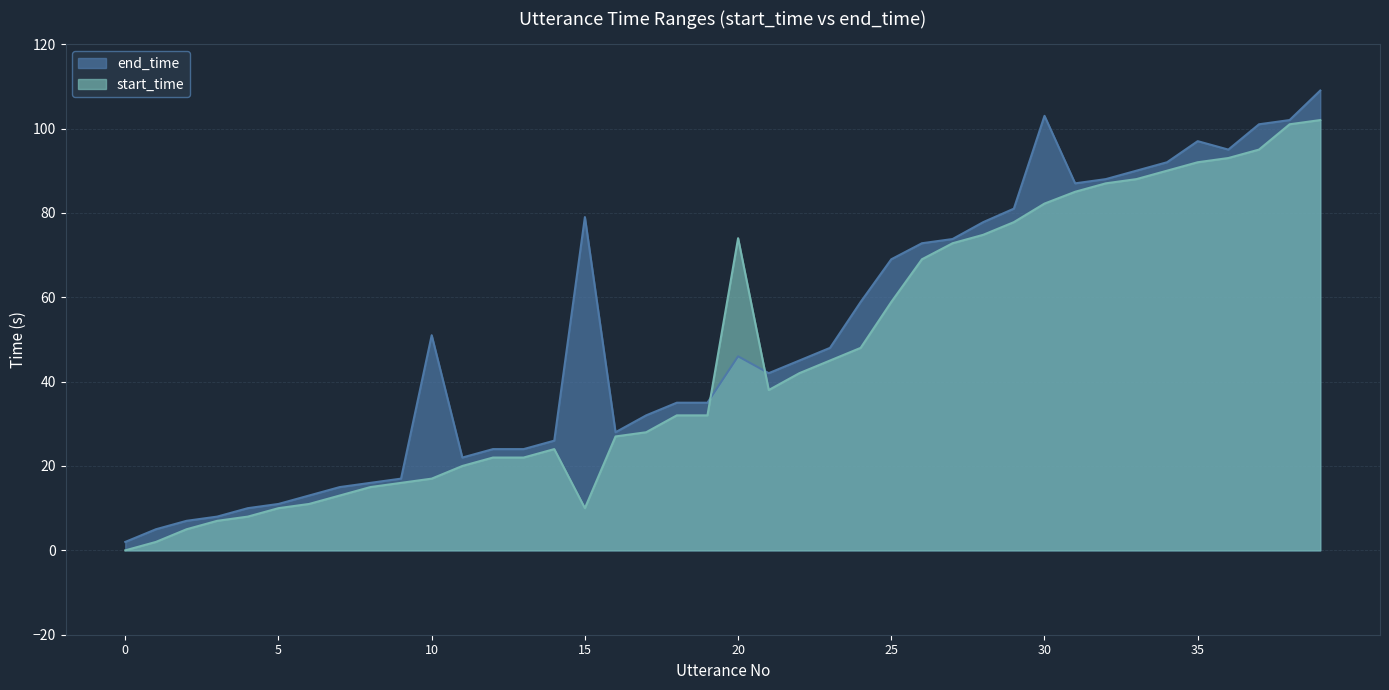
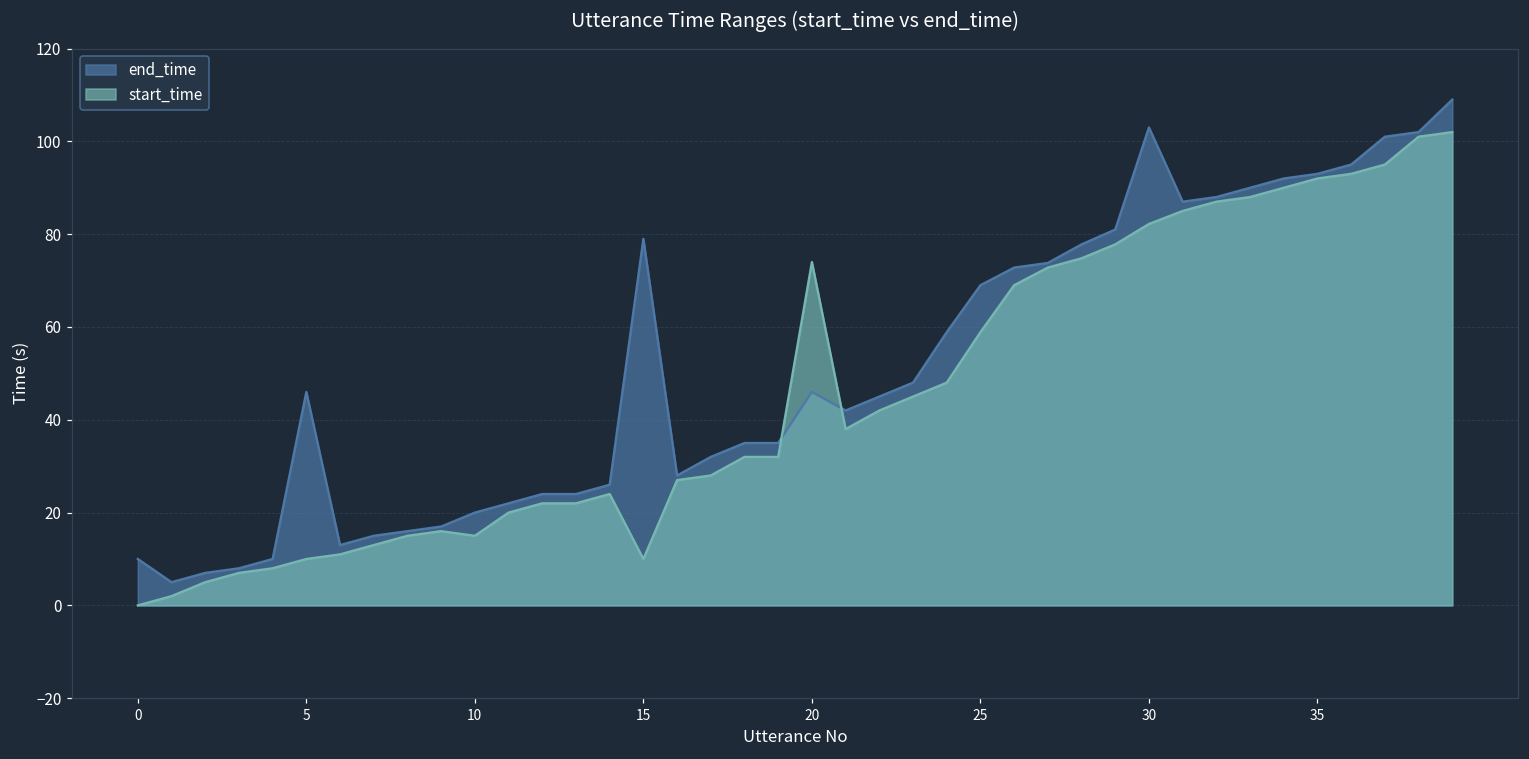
end_time, 0: 2 -> 10
end_time, 5: 11 -> 46
end_time, 10: 51 -> 20
start_time, 10: 17 -> 15
end_time, 35: 97 -> 93
